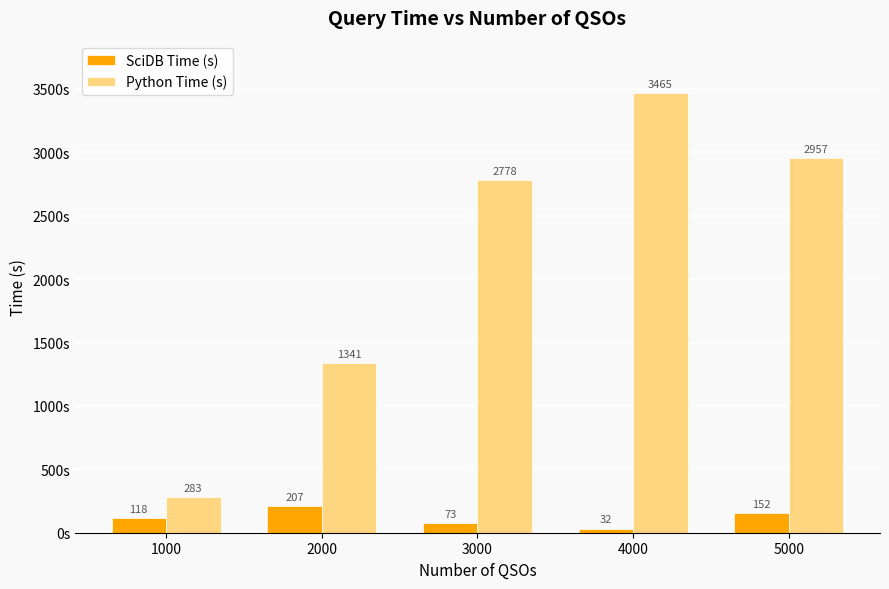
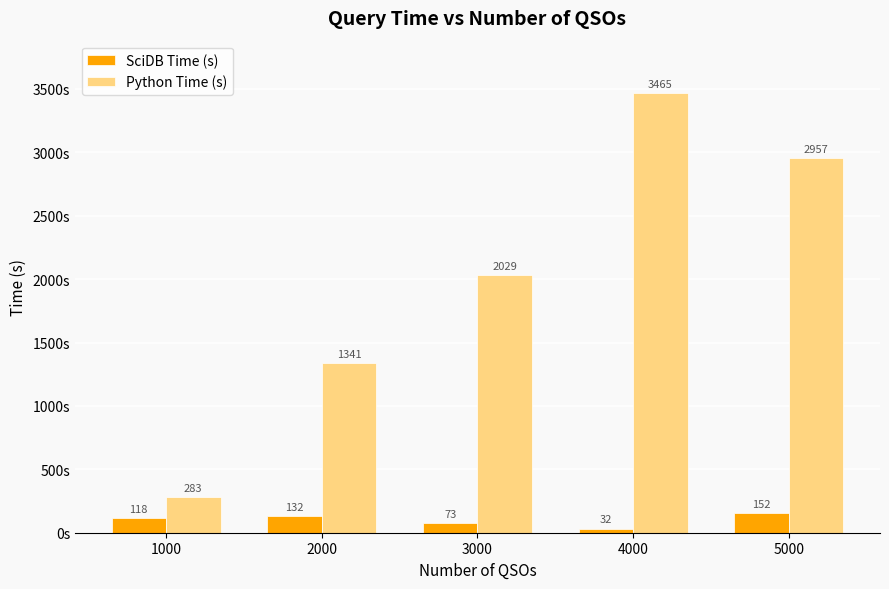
SciDB Time (s), 2000: 207 -> 132
Python Time (s), 3000: 2778 -> 2029
